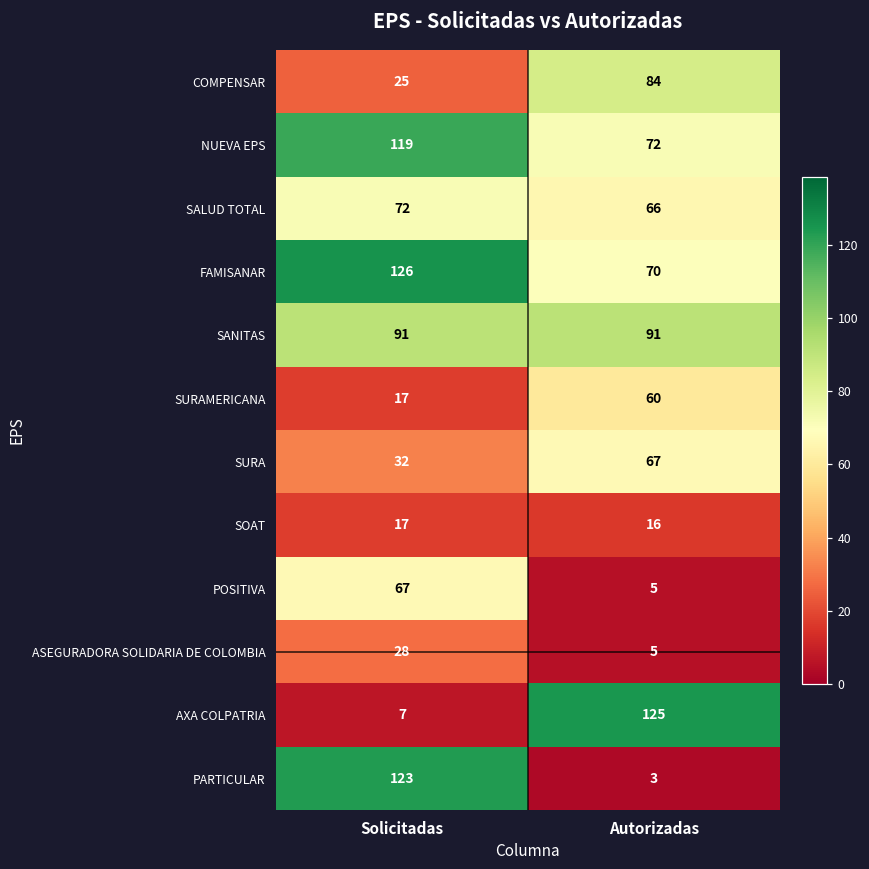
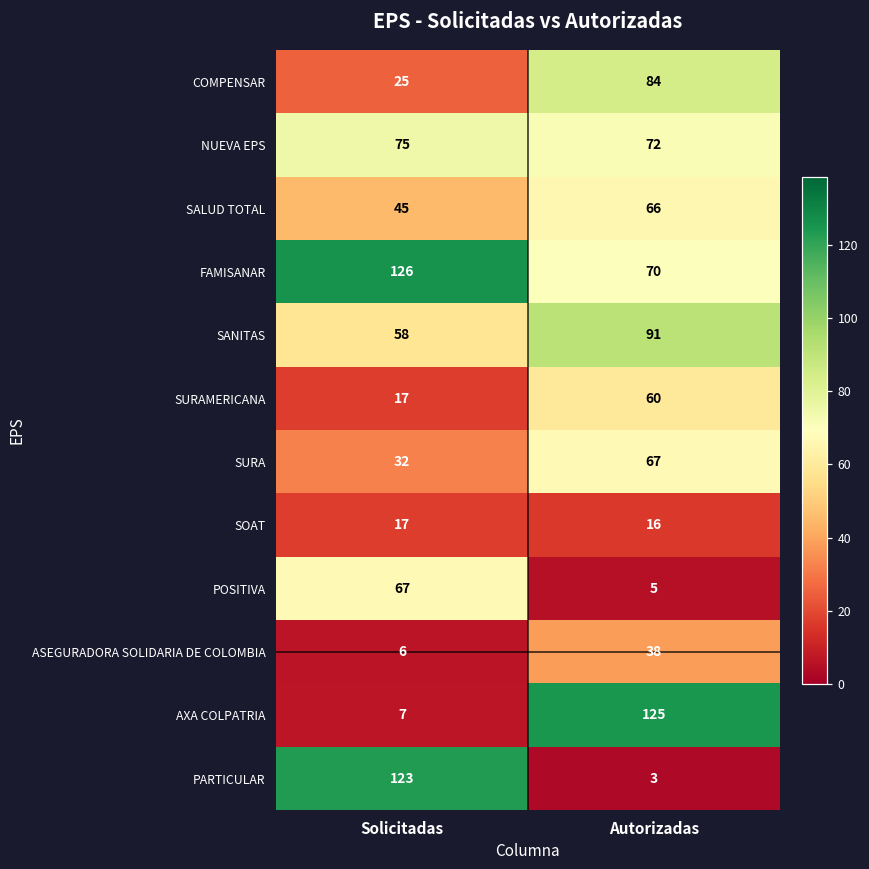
NUEVA EPS, Solicitadas: 119 -> 75
SALUD TOTAL, Solicitadas: 72 -> 45
SANITAS, Solicitadas: 91 -> 58
ASEGURADORA SOLIDARIA DE COLOMBIA, Solicitadas: 28 -> 6
ASEGURADORA SOLIDARIA DE COLOMBIA, Autorizadas: 5 -> 38
